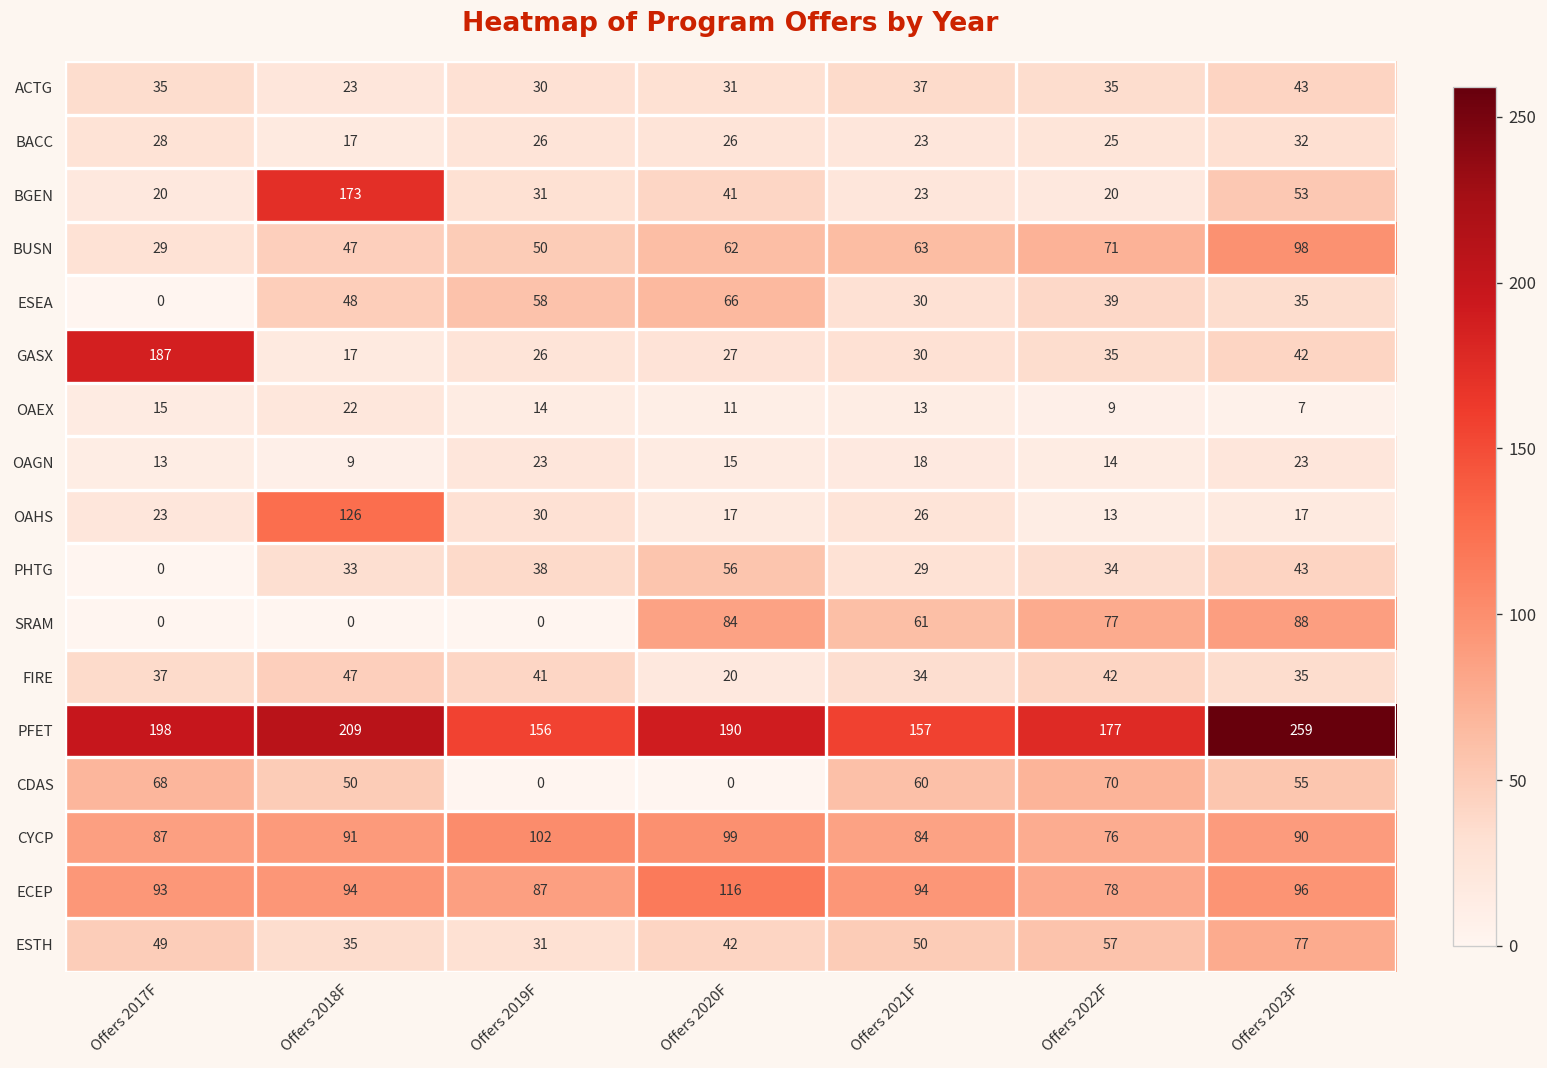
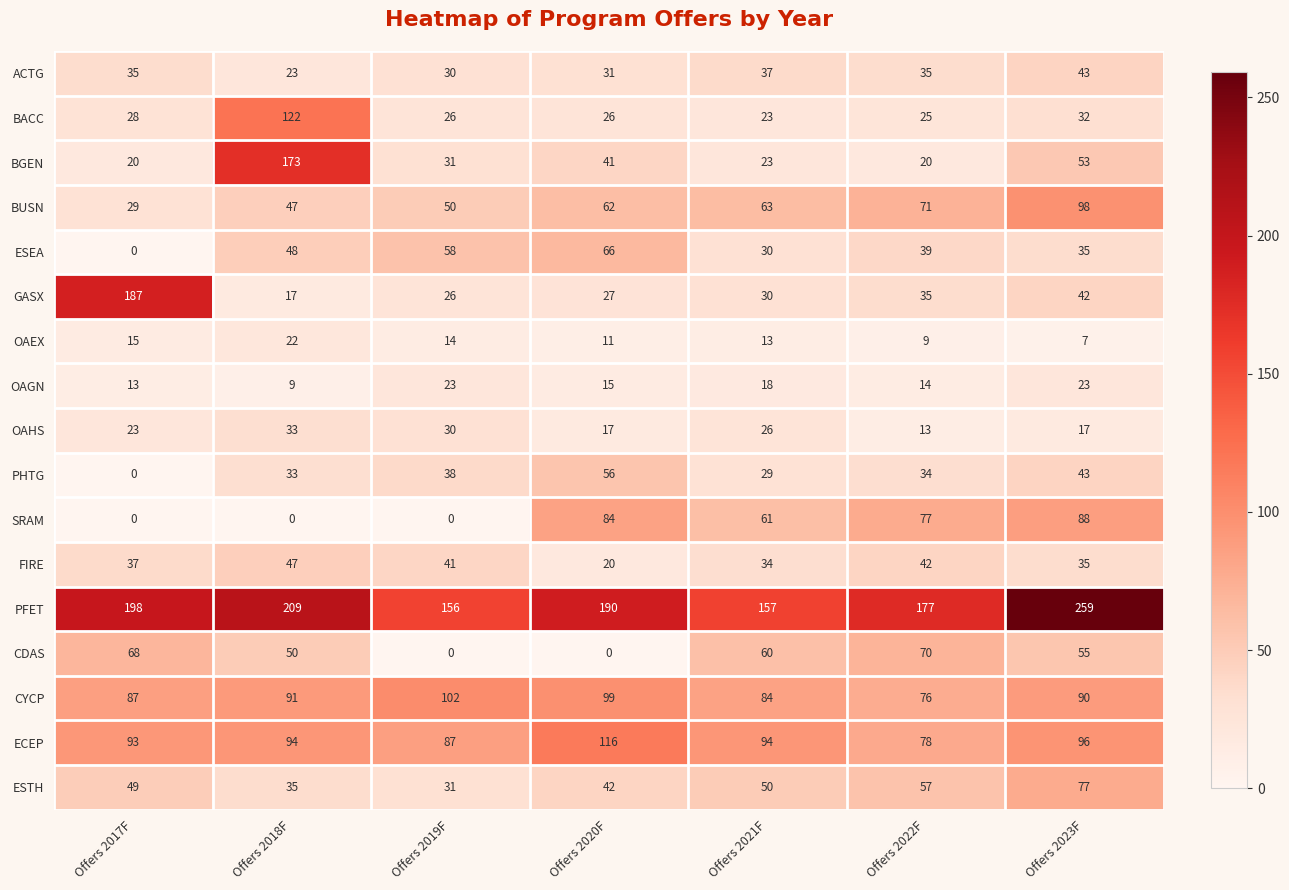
BACC, Offers 2018F: 17 -> 122
OAHS, Offers 2018F: 126 -> 33
